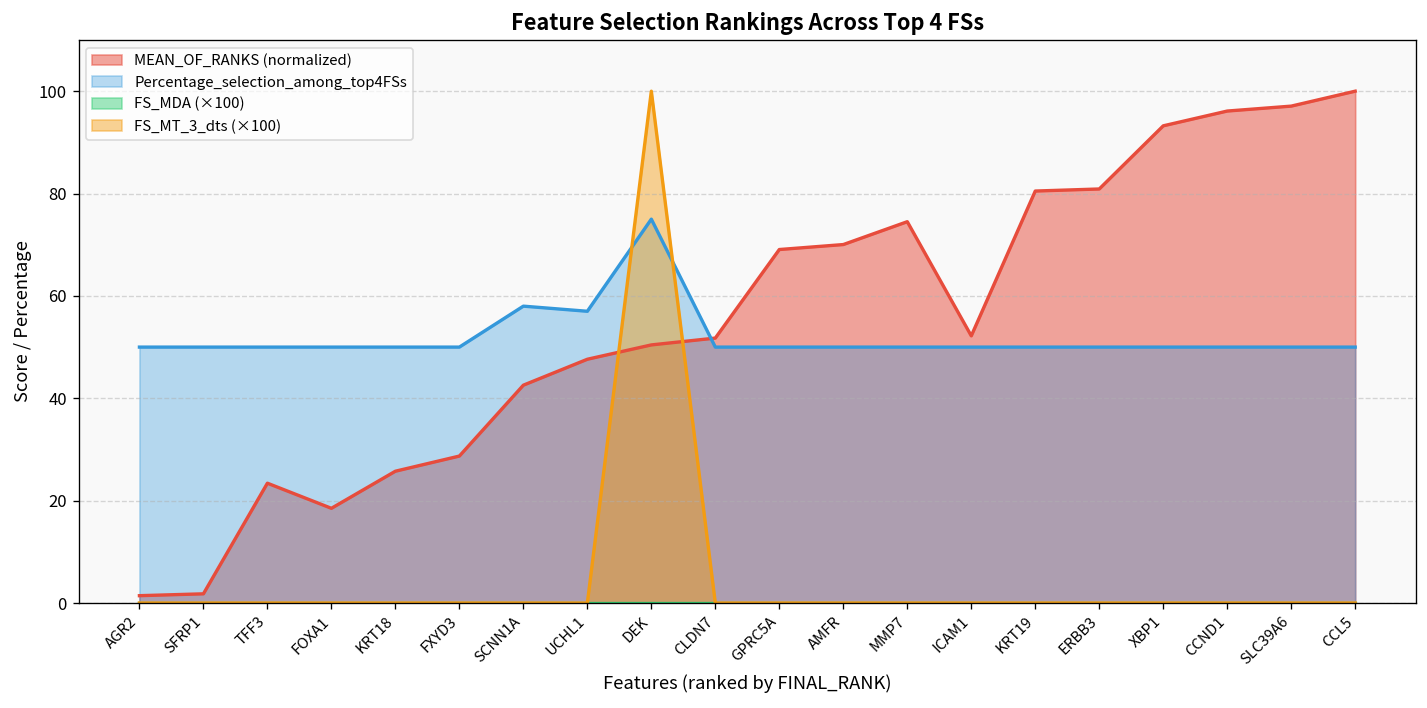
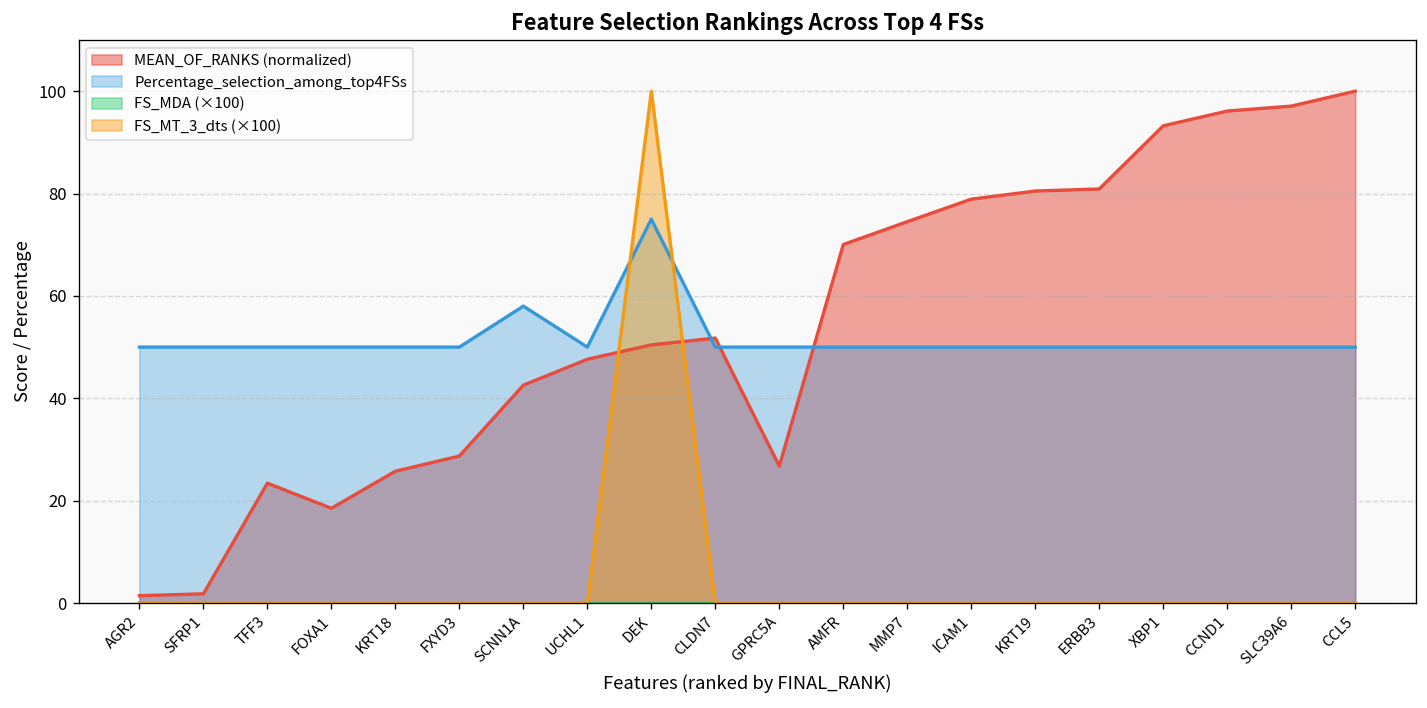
Percentage_selection_among_top4FSs, UCHL1: 57 -> 50
MEAN_OF_RANKS (normalized), GPRC5A: 69 -> 27
MEAN_OF_RANKS (normalized), ICAM1: 52 -> 79
